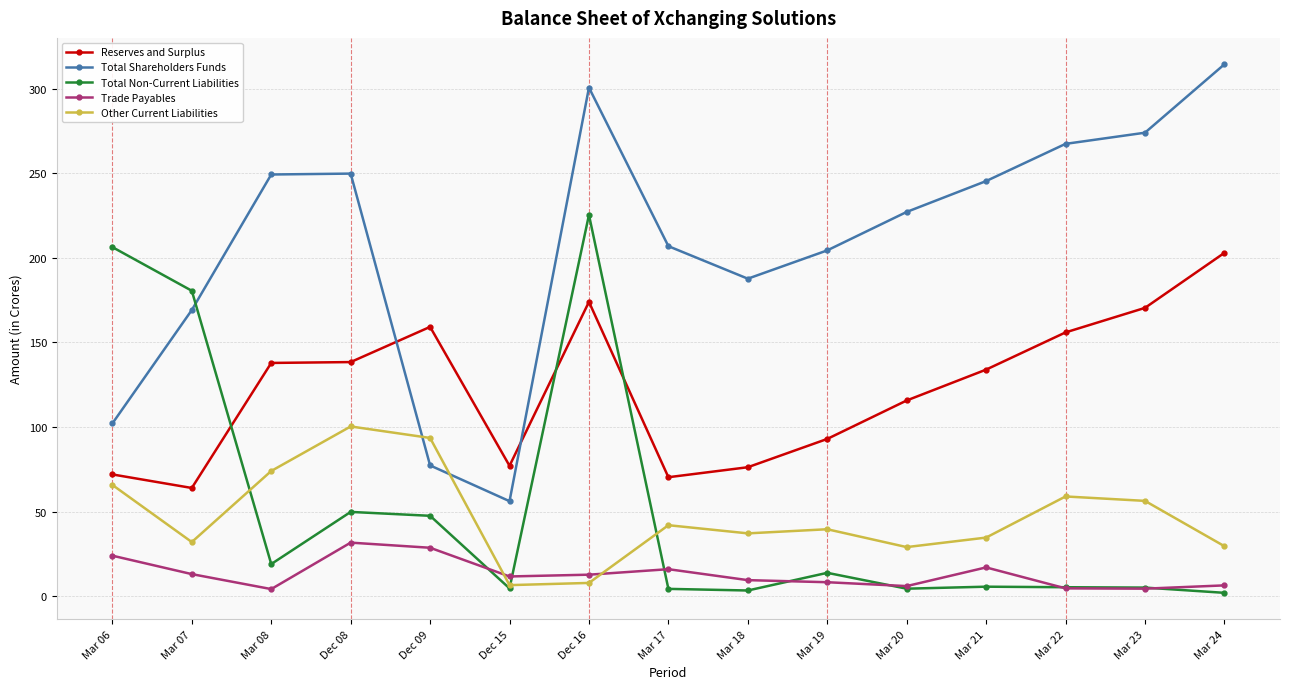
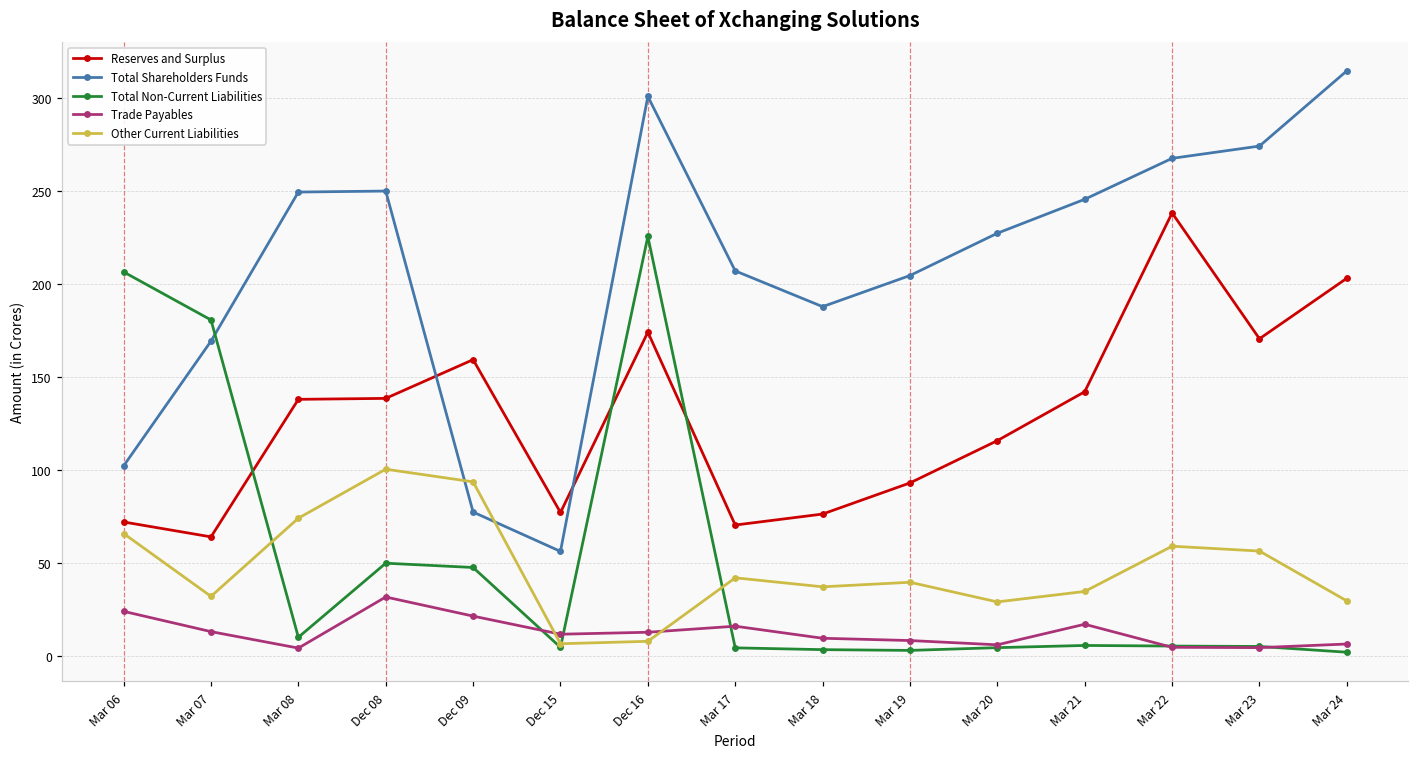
Total Non-Current Liabilities, Mar 08: 19 -> 10
Trade Payables, Dec 09: 29 -> 21
Total Non-Current Liabilities, Mar 19: 14 -> 3
Reserves and Surplus, Mar 21: 134 -> 142
Reserves and Surplus, Mar 22: 156 -> 238
